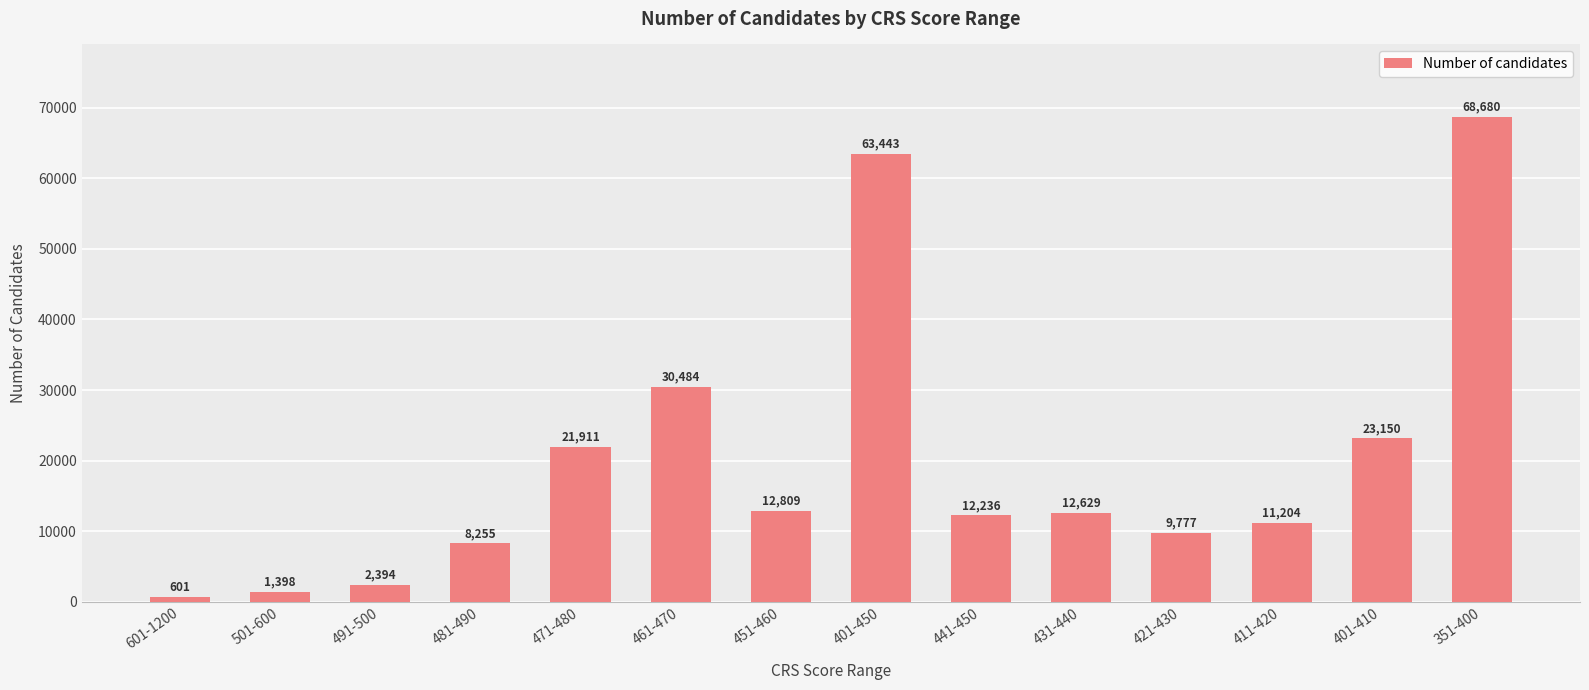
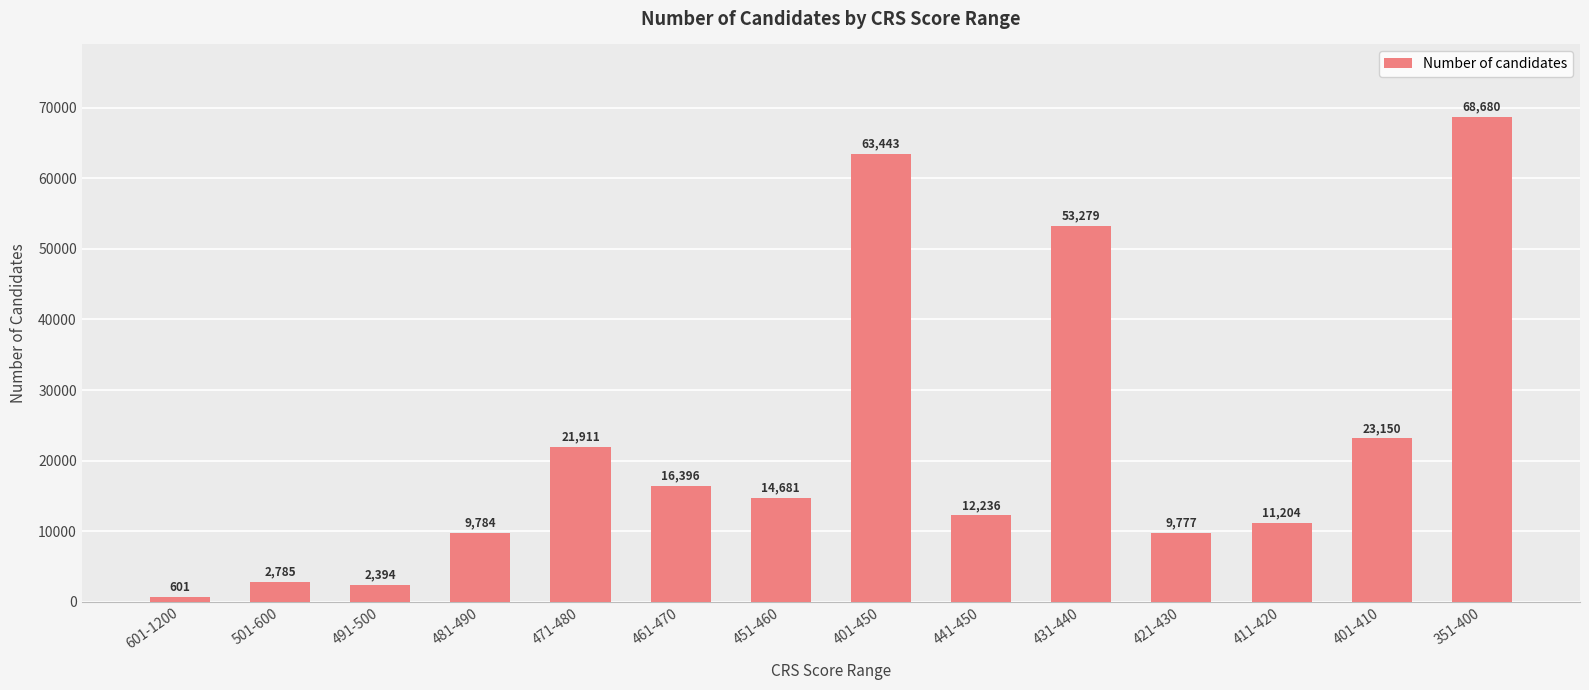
501-600: 1,398 -> 2,785
481-490: 8,255 -> 9,784
461-470: 30,484 -> 16,396
451-460: 12,809 -> 14,681
431-440: 12,629 -> 53,279
